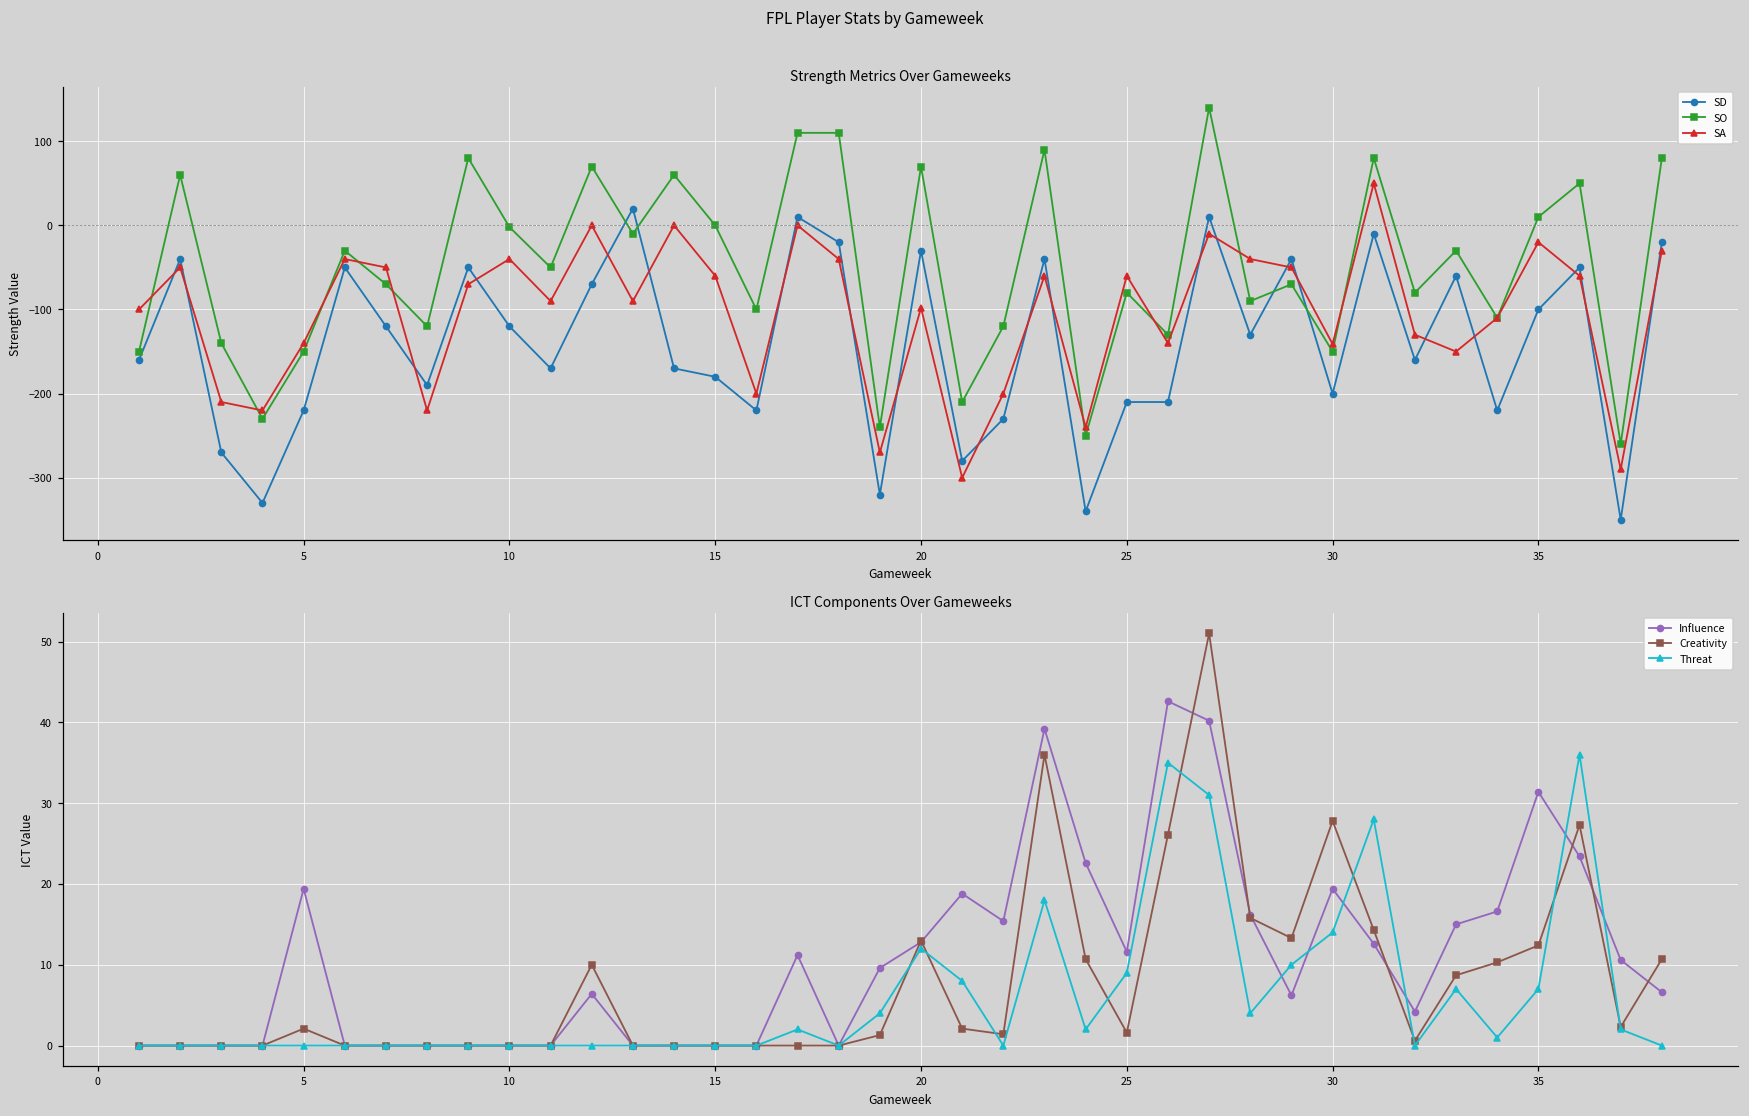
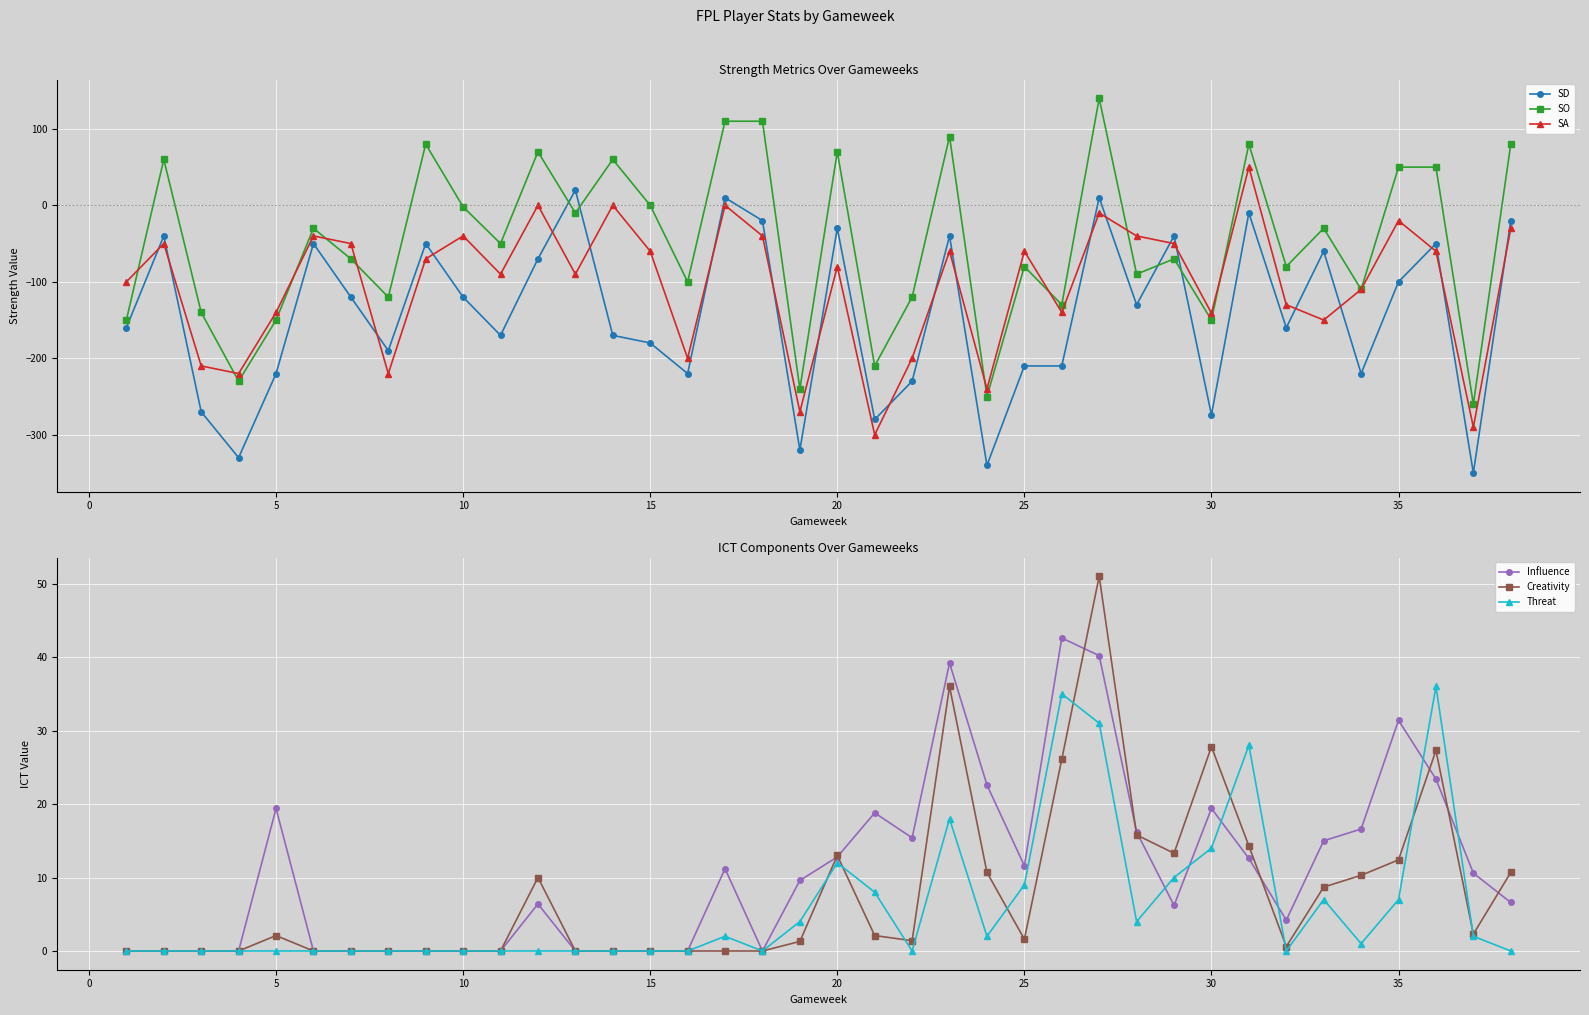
Strength Metrics Over Gameweeks, SA, 20: -100 -> -80
Strength Metrics Over Gameweeks, SD, 30: -200 -> -270
Strength Metrics Over Gameweeks, SO, 35: 10 -> 50
